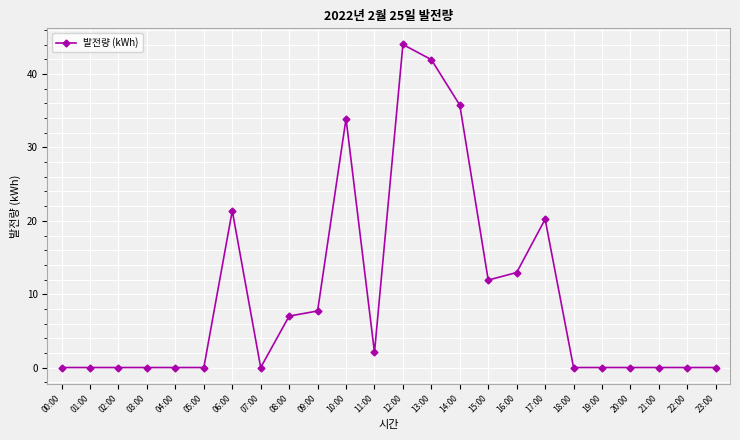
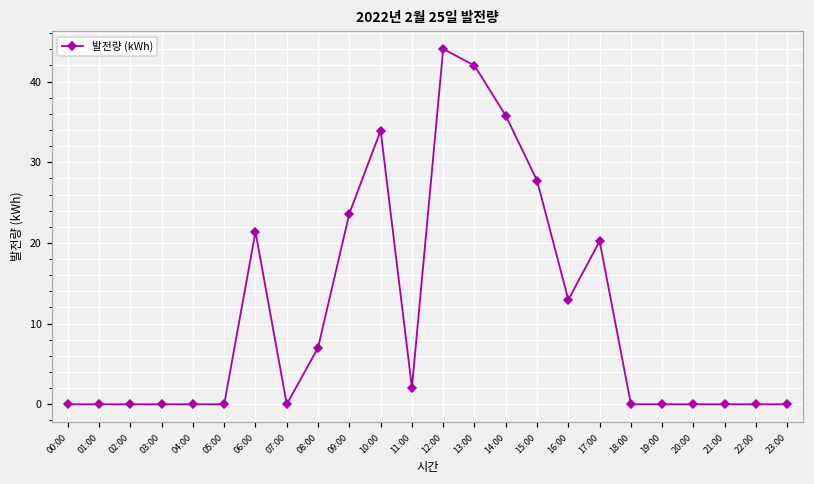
09:00: 8 -> 24
15:00: 12 -> 28
